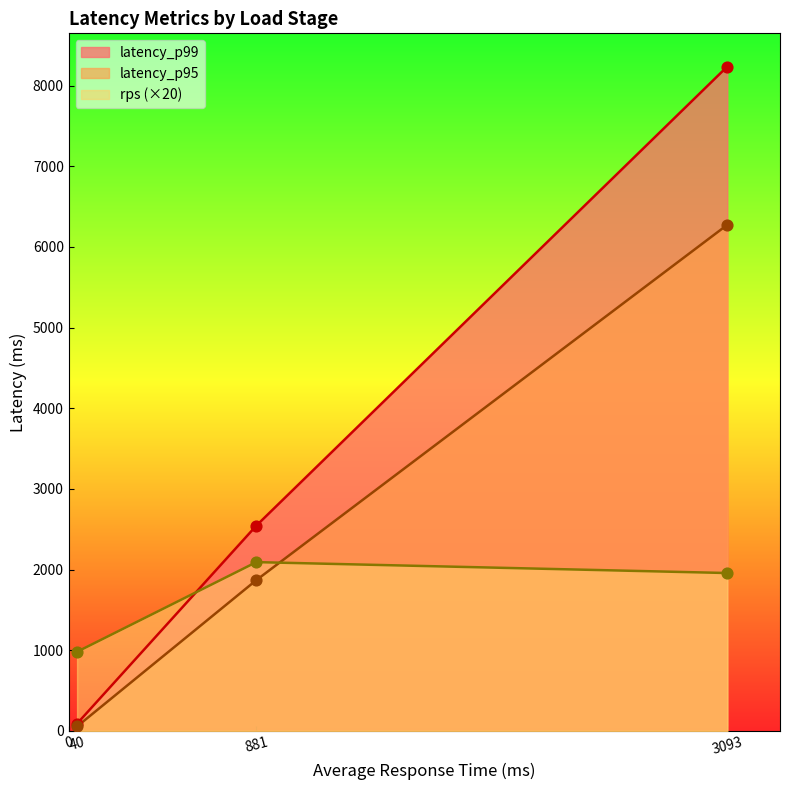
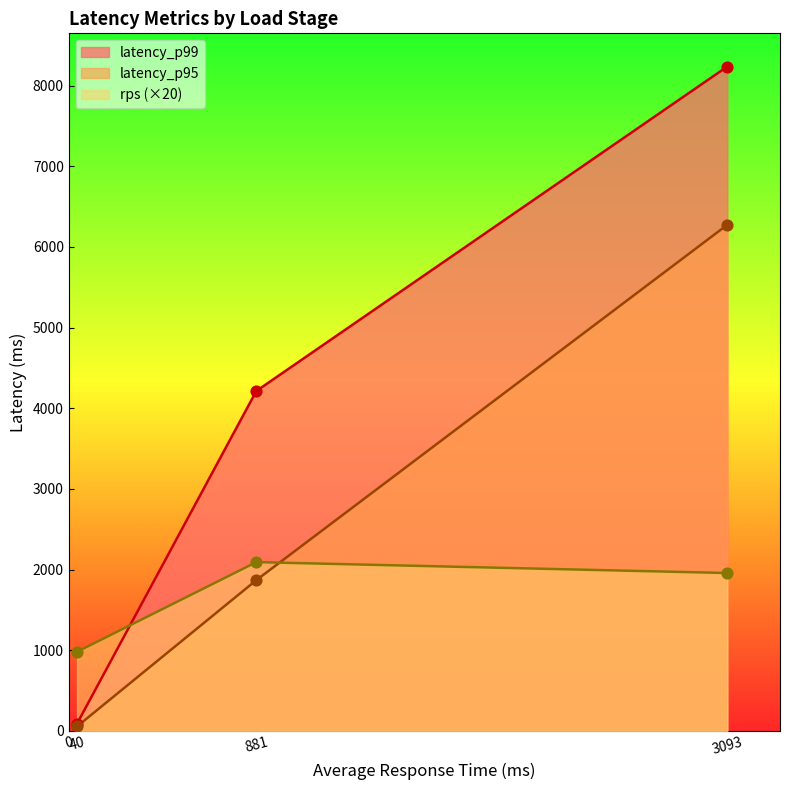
latency_p99, 881: 2500 -> 4200
